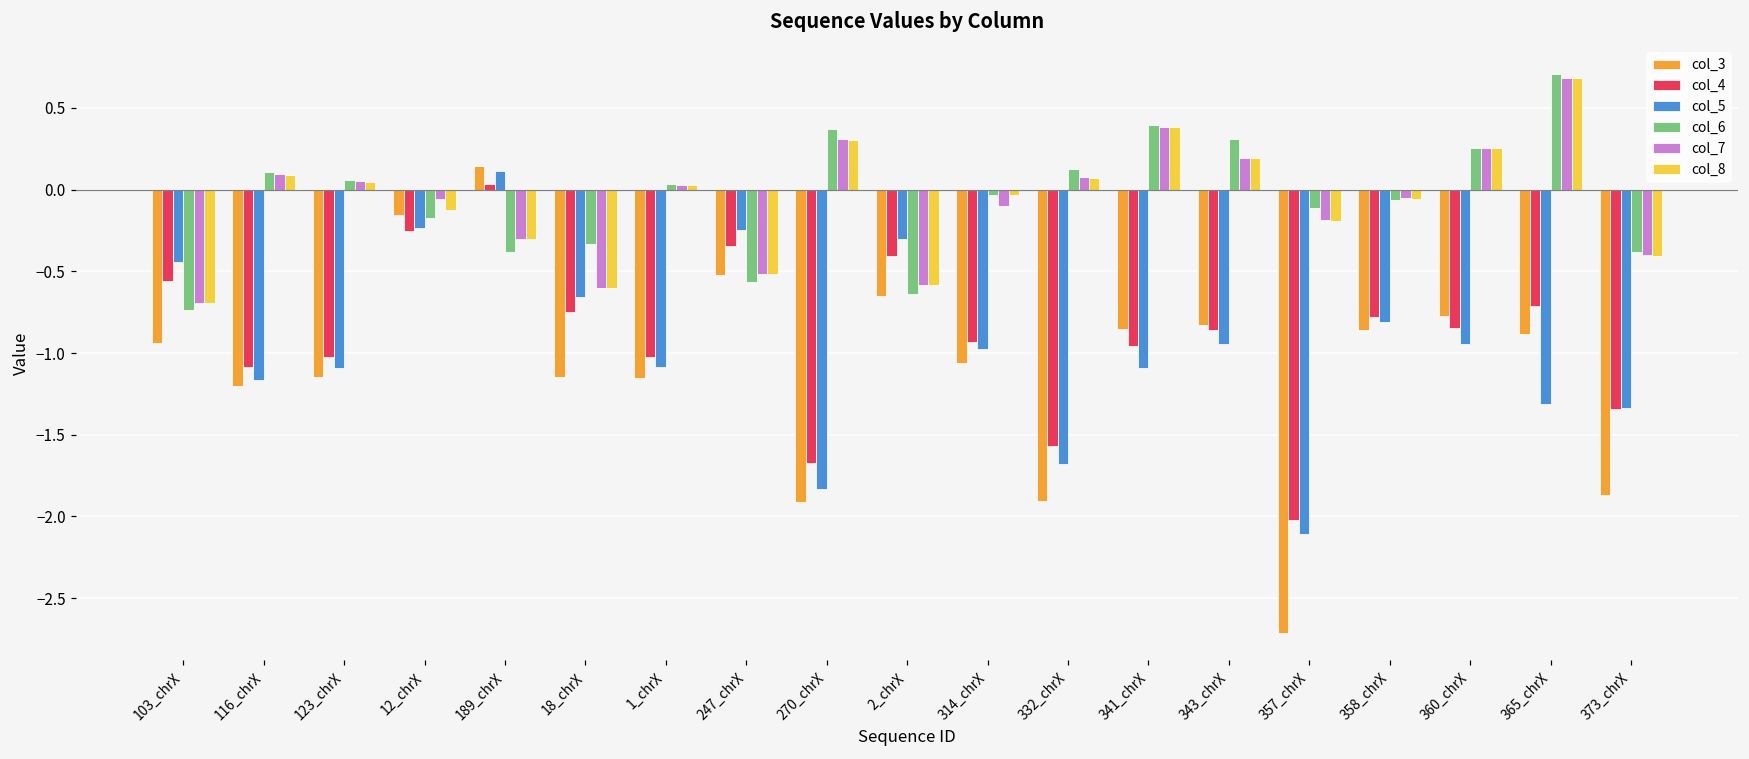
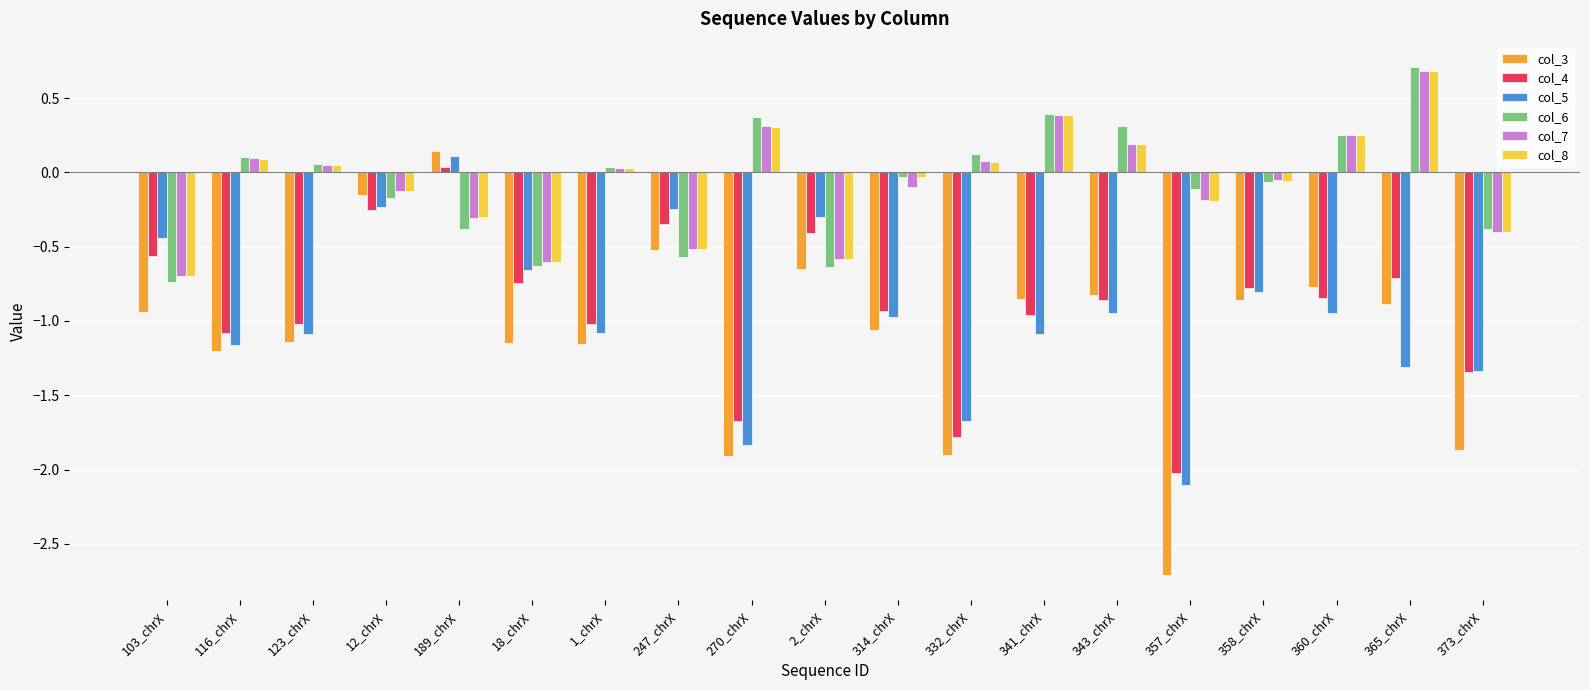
col_7, 12_chrX: -0.06 -> -0.12
col_6, 18_chrX: -0.33 -> -0.63
col_4, 332_chrX: -1.57 -> -1.78
